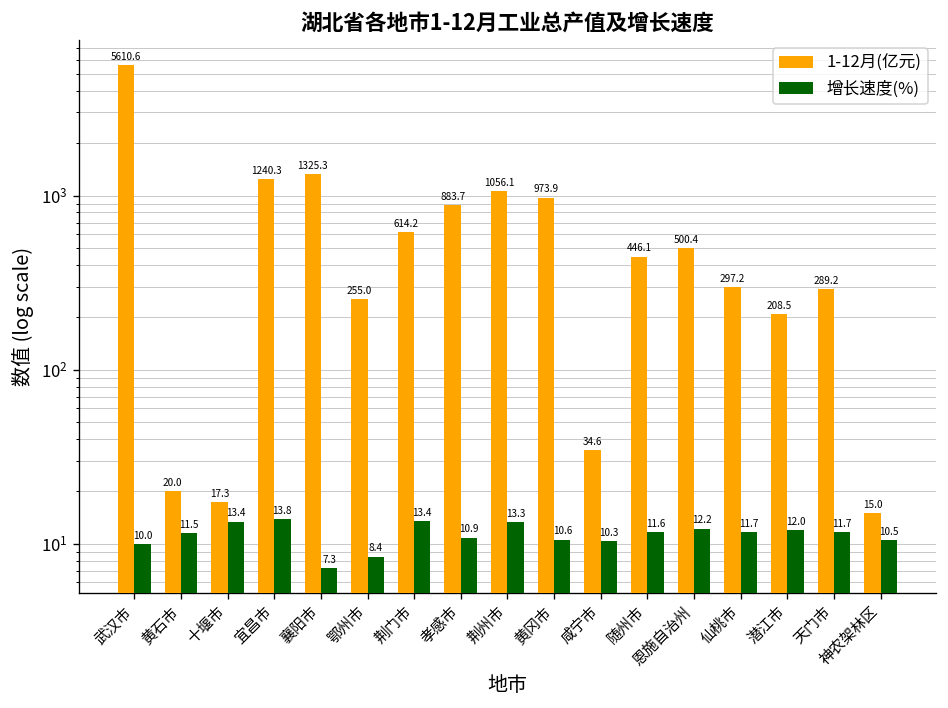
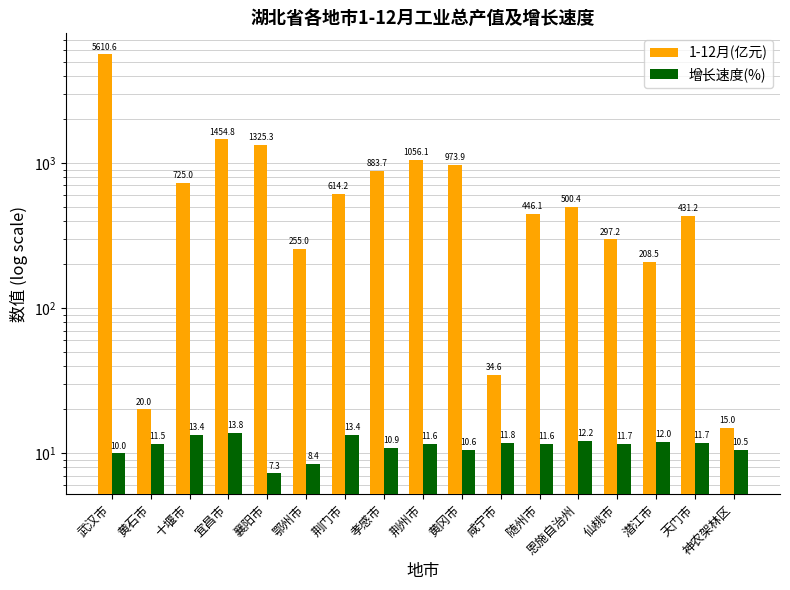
1-12月(亿元), 十堰市: 17.3 -> 725.0
1-12月(亿元), 宜昌市: 1240.3 -> 1454.8
增长速度(%), 荆州市: 13.3 -> 11.6
增长速度(%), 咸宁市: 10.3 -> 11.8
1-12月(亿元), 天门市: 289.2 -> 431.2
